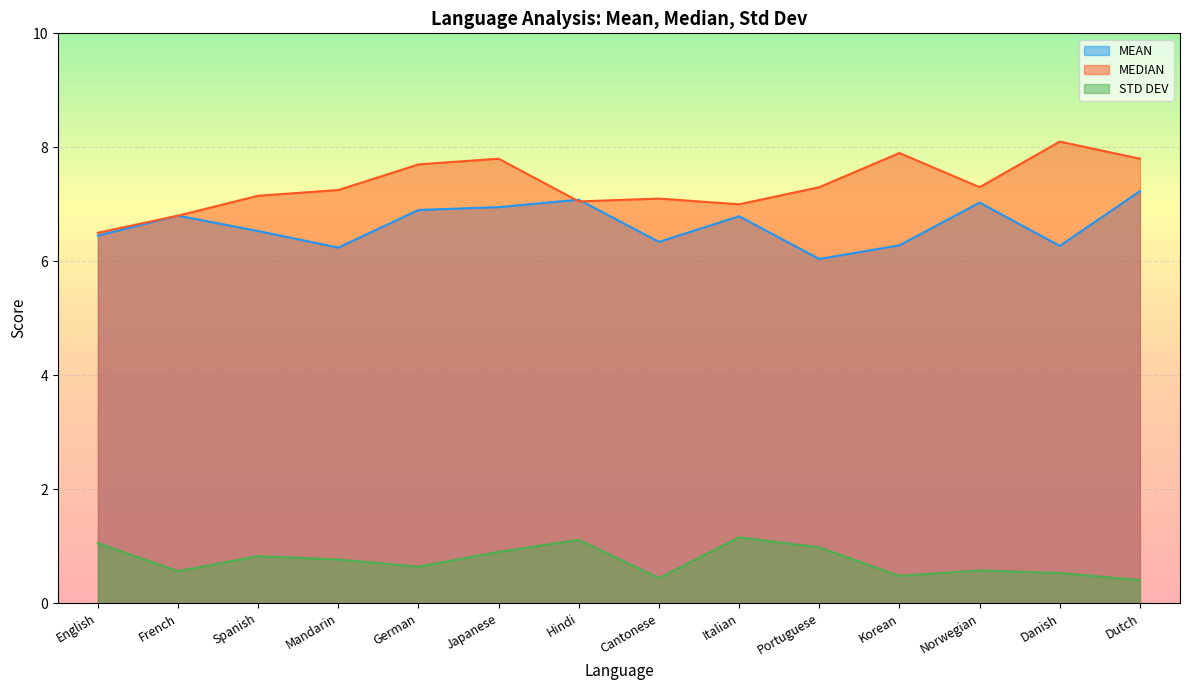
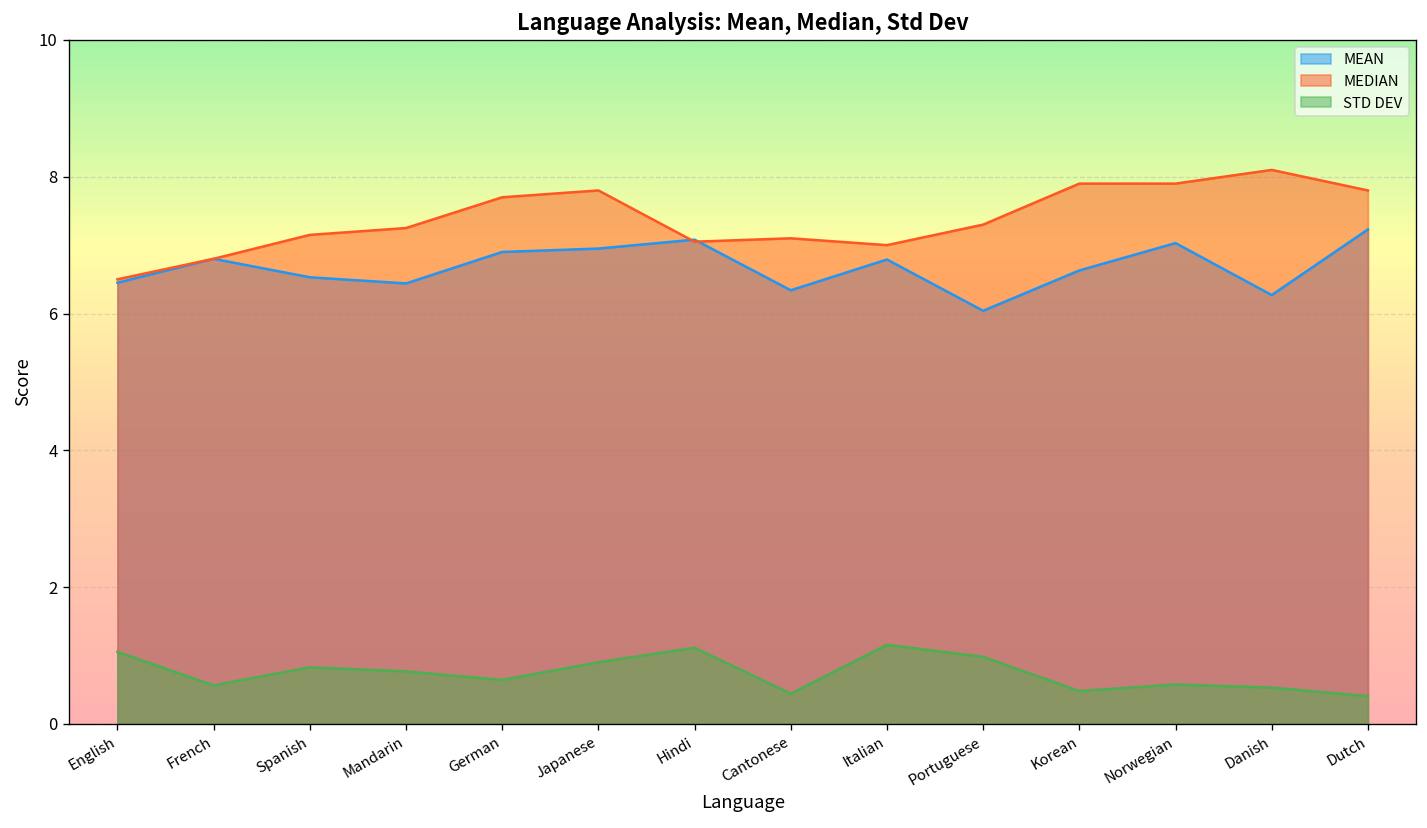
MEAN, Mandarin: 6.2 -> 6.4
MEAN, Korean: 6.3 -> 6.6
MEDIAN, Norwegian: 7.3 -> 7.9
